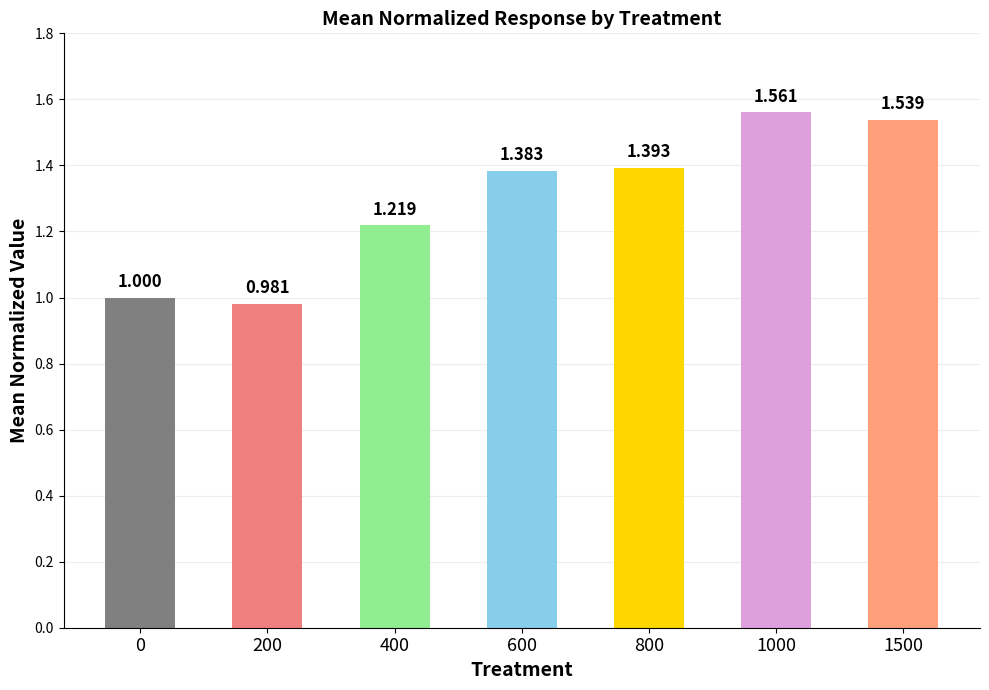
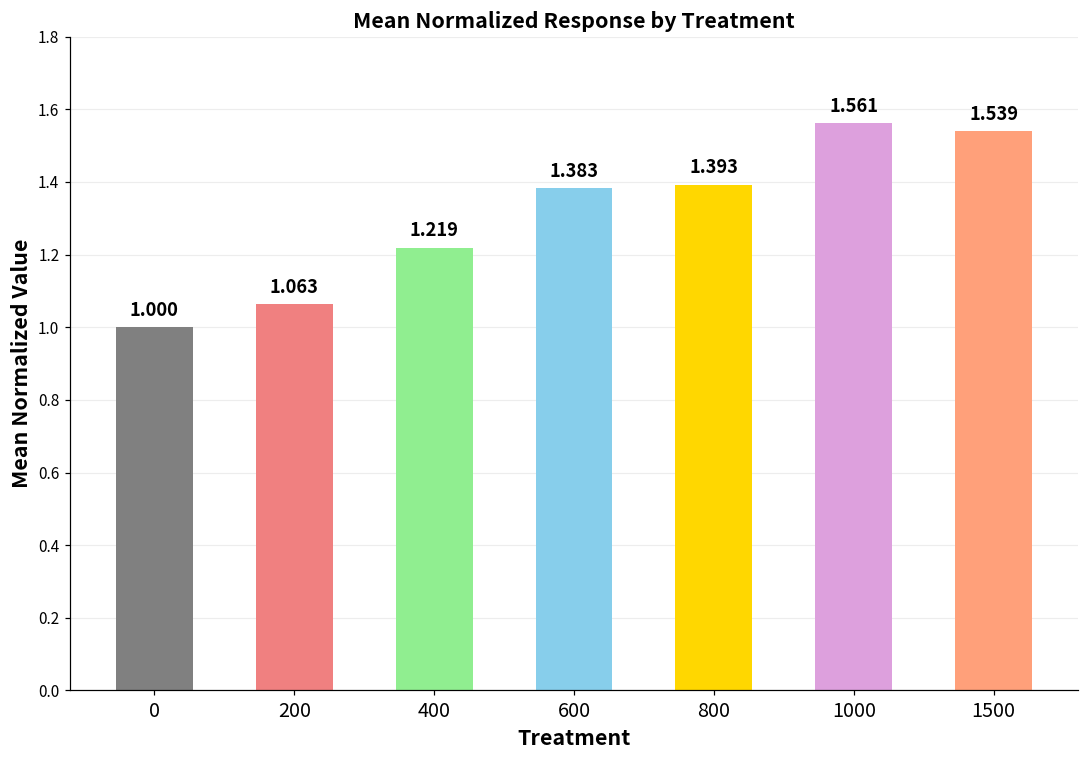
200: 0.981 -> 1.063
